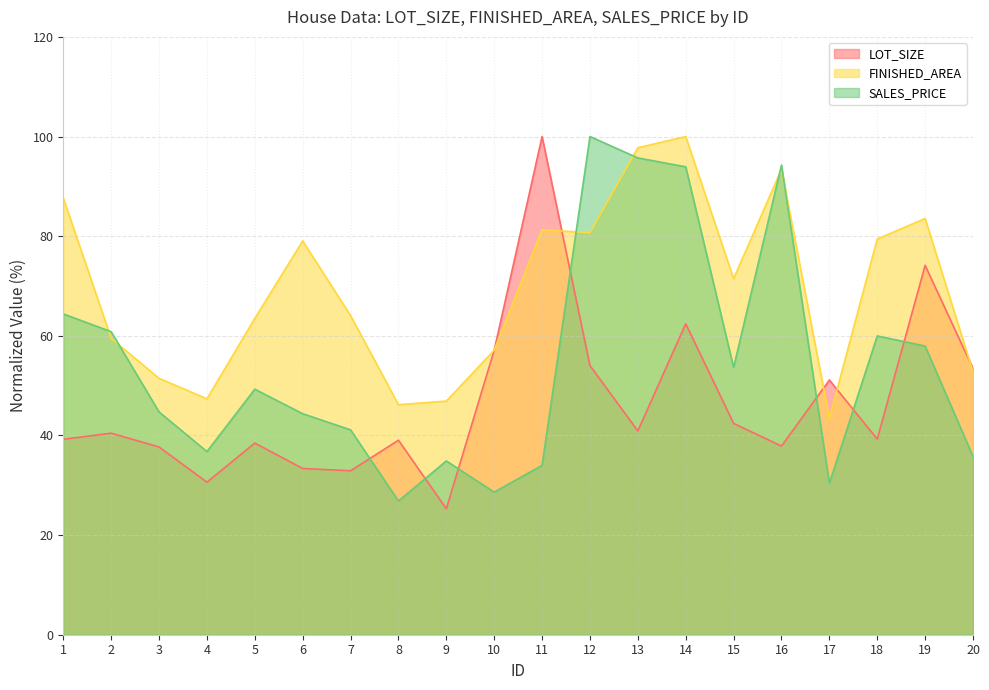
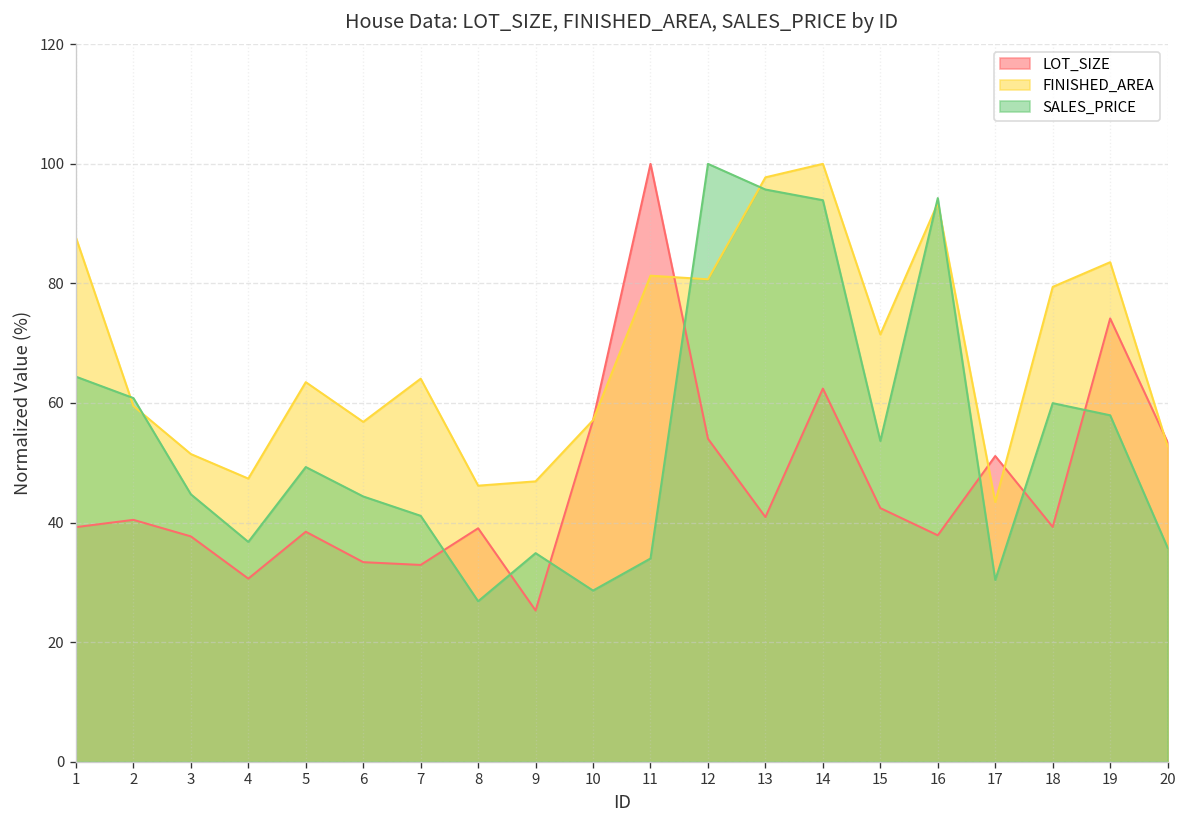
FINISHED_AREA, 6: 79 -> 57
